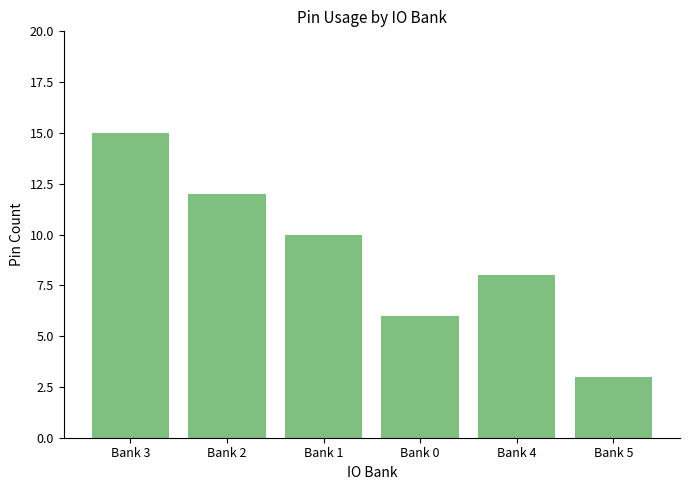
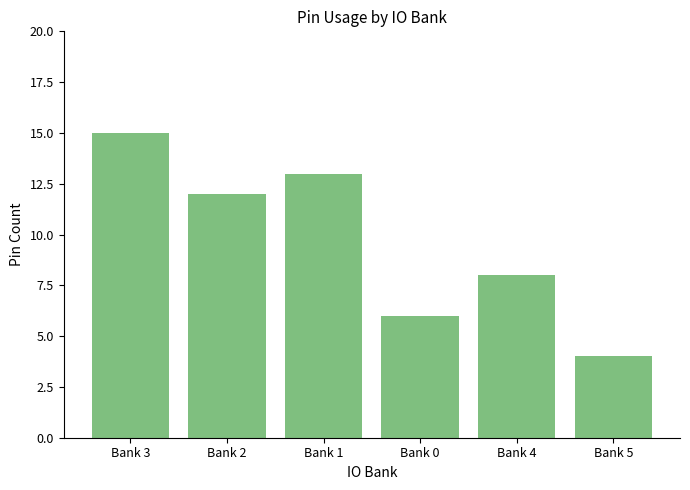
Bank 1: 10 -> 13
Bank 5: 3 -> 4
